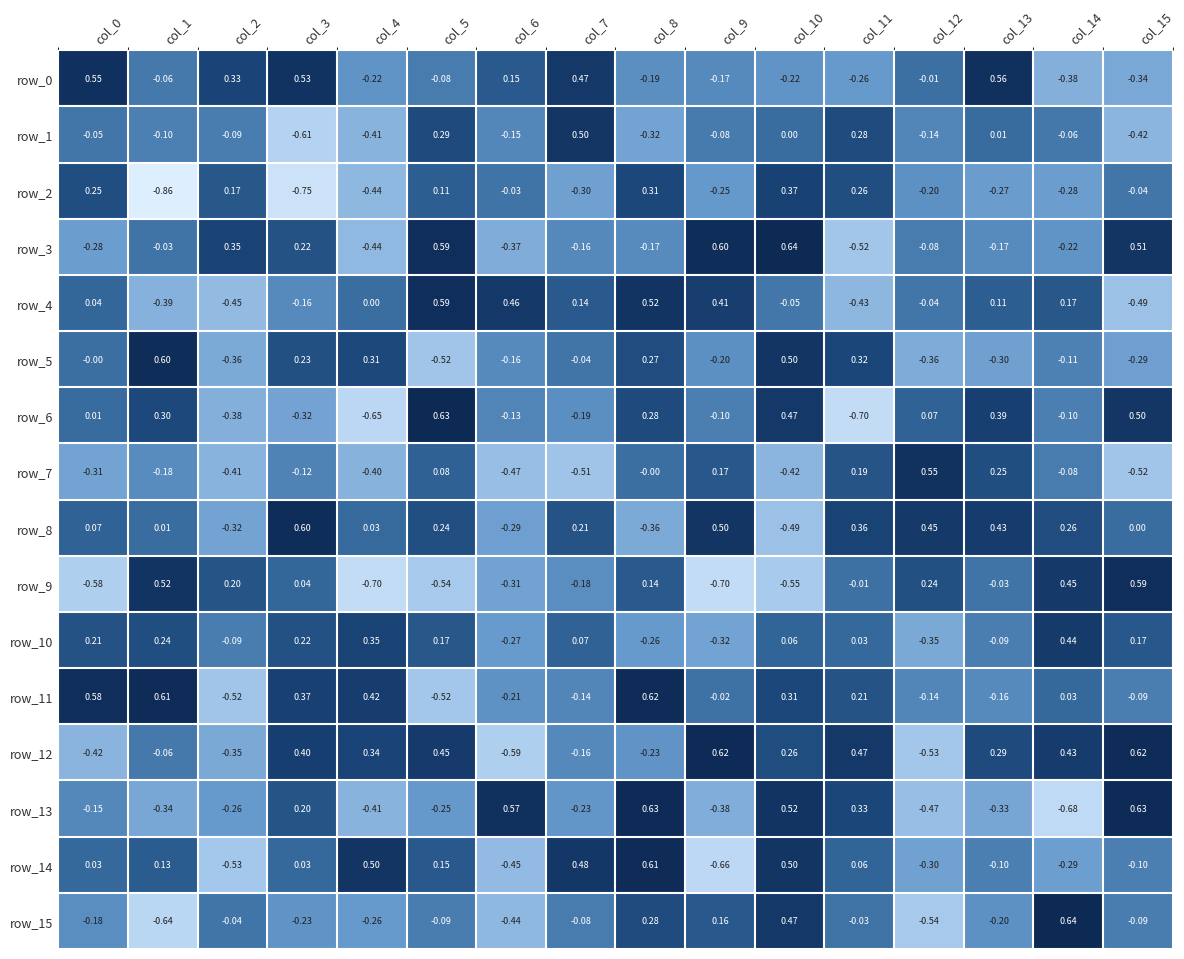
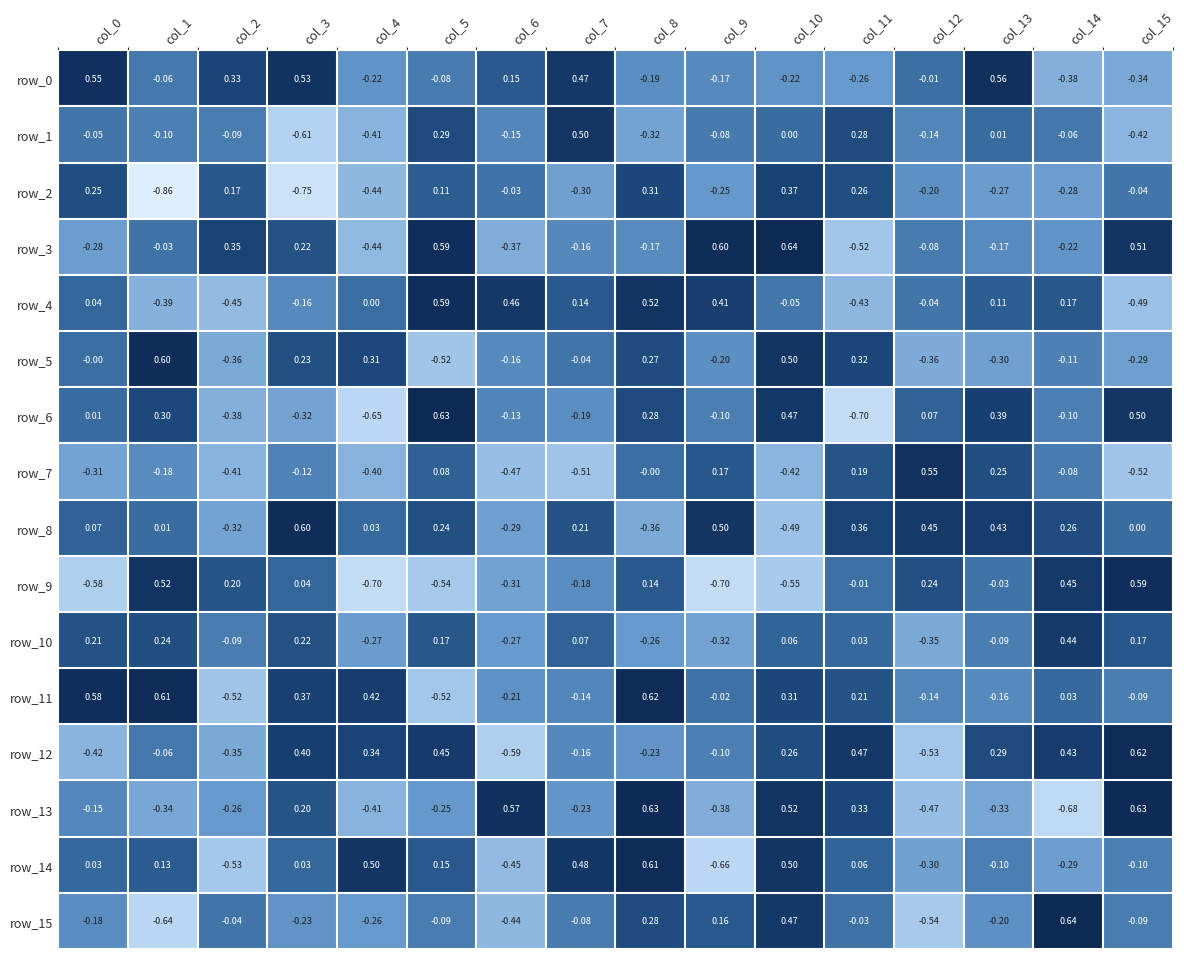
row_10, col_4: 0.35 -> -0.27
row_12, col_9: 0.62 -> -0.10
